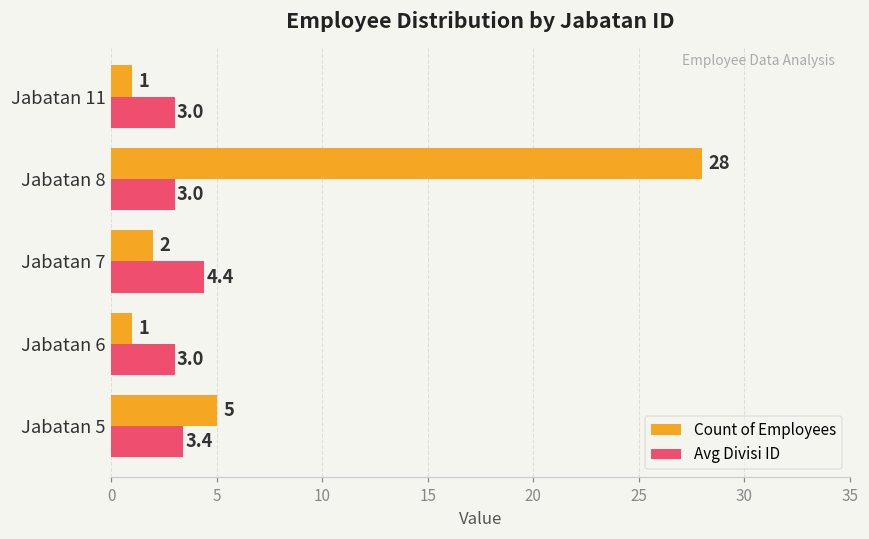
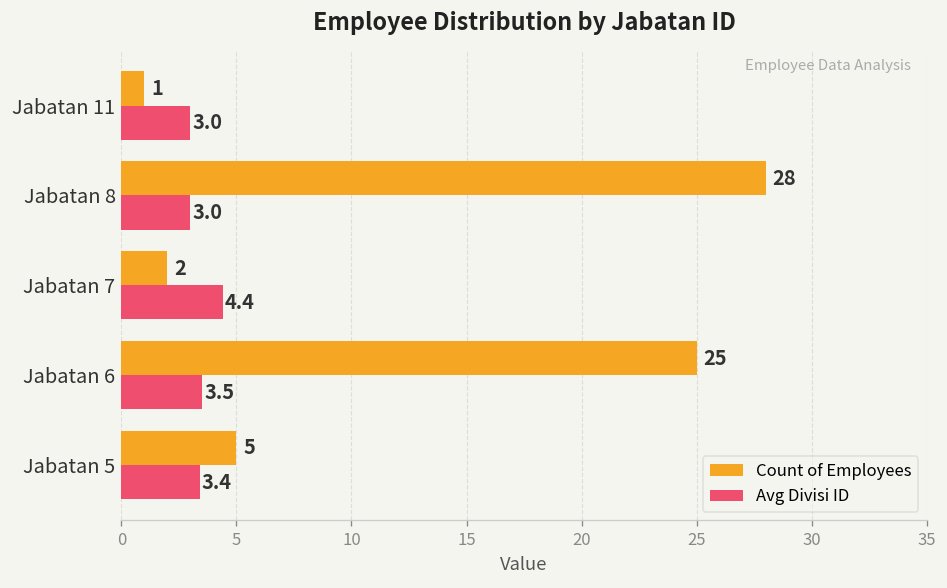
Count of Employees, Jabatan 6: 1 -> 25
Avg Divisi ID, Jabatan 6: 3.0 -> 3.5
